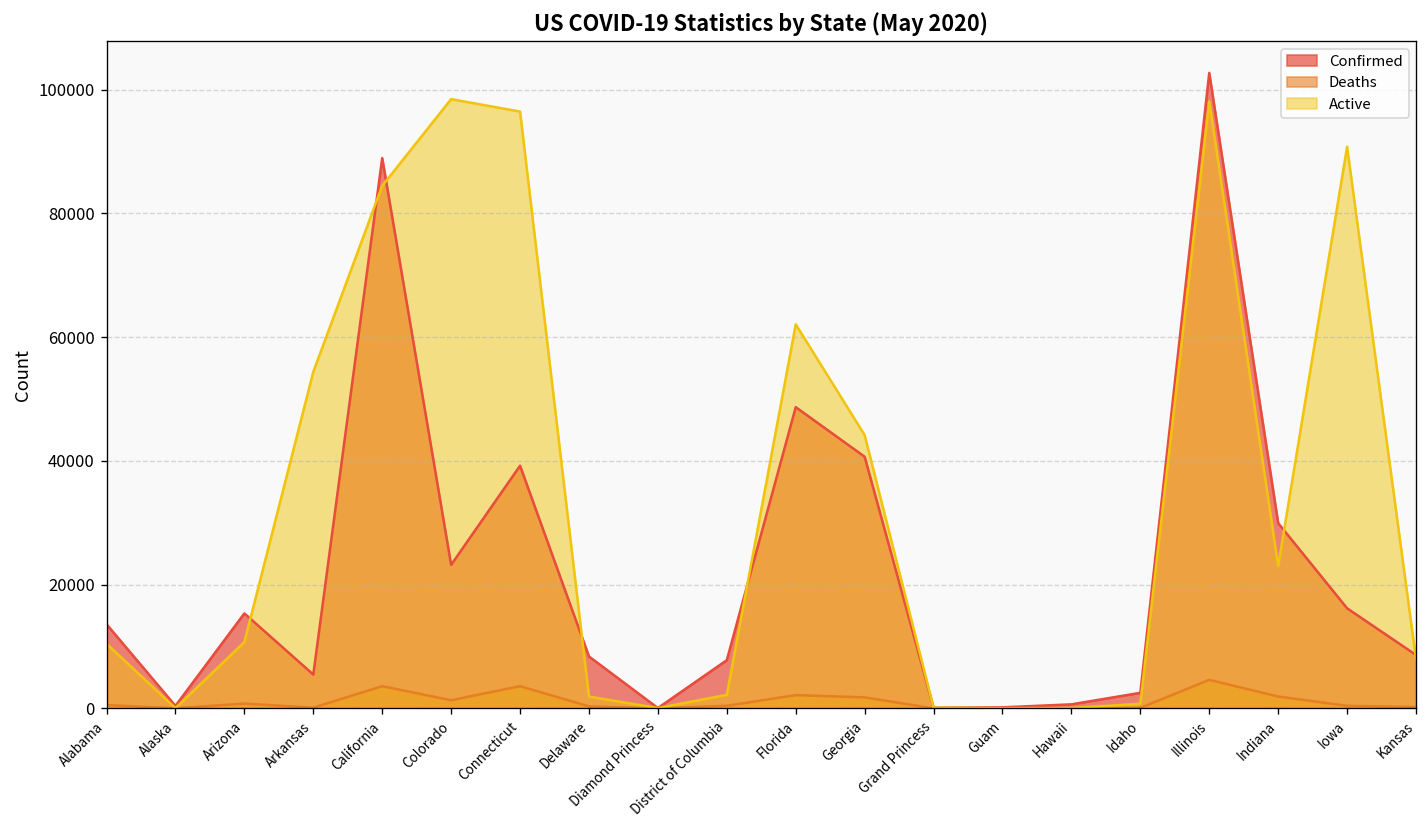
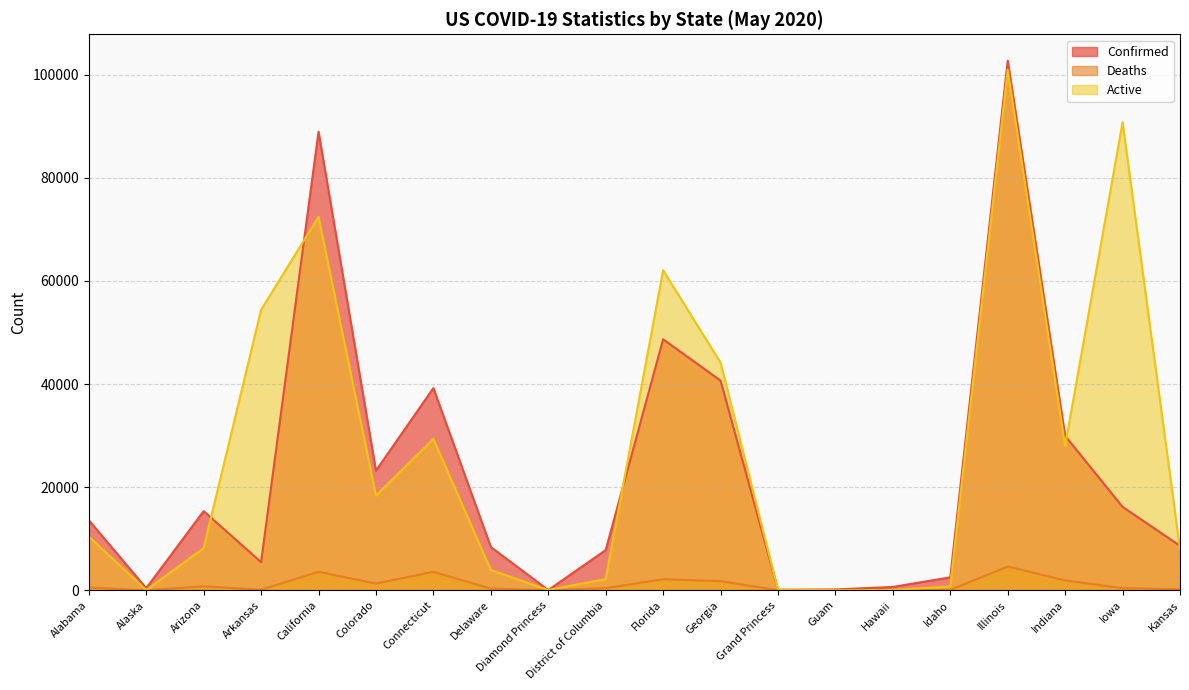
Active, Arizona: 11000 -> 8000
Active, California: 84000 -> 72000
Active, Colorado: 98000 -> 18000
Active, Connecticut: 96000 -> 29000
Active, Delaware: 2000 -> 4000
Active, Illinois: 98000 -> 101000
Active, Indiana: 23000 -> 28000
